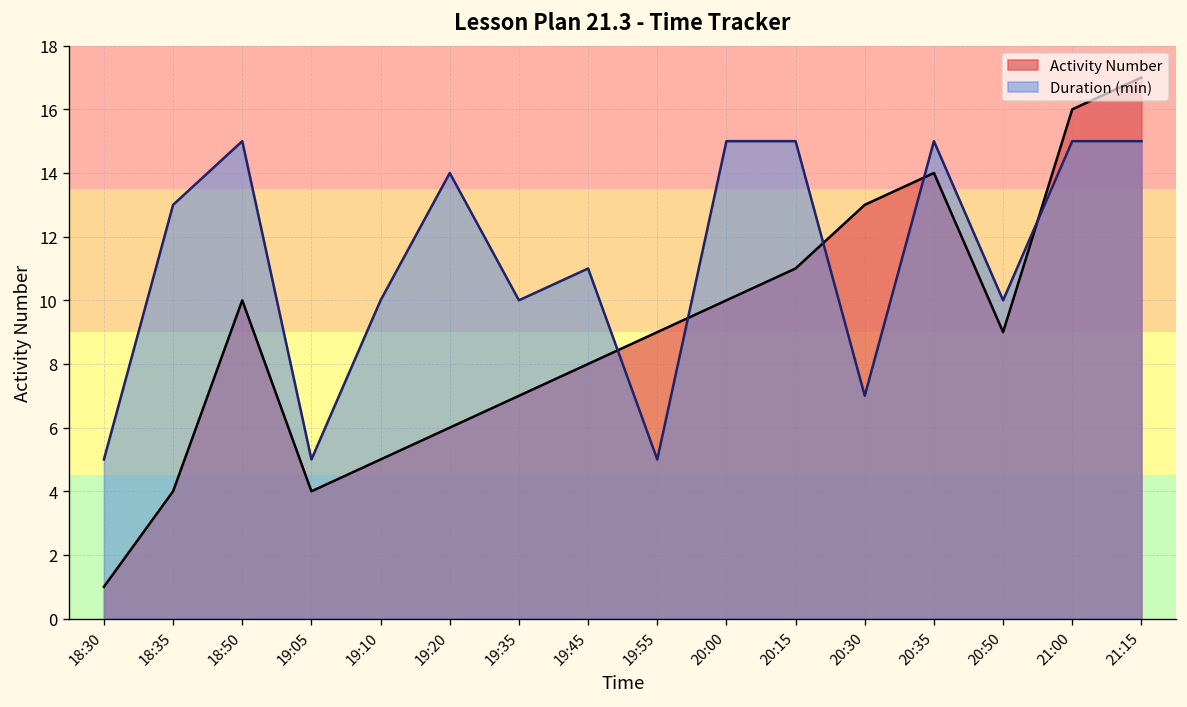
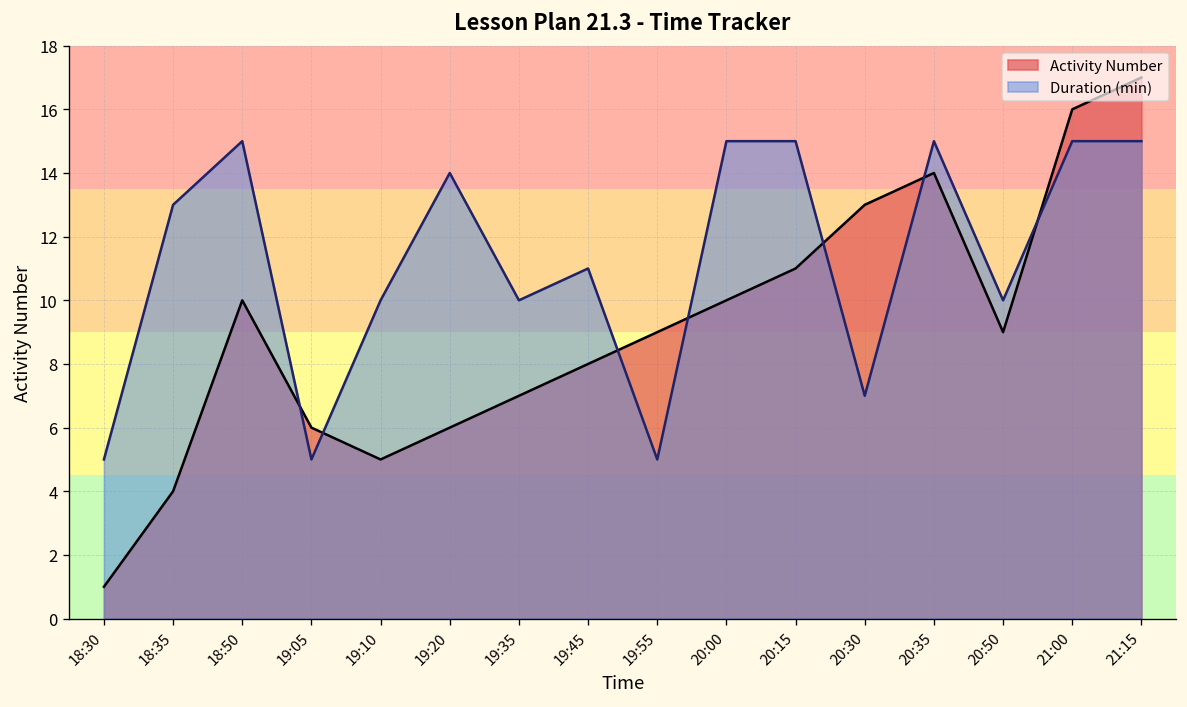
Activity Number, 19:05: 4 -> 6
